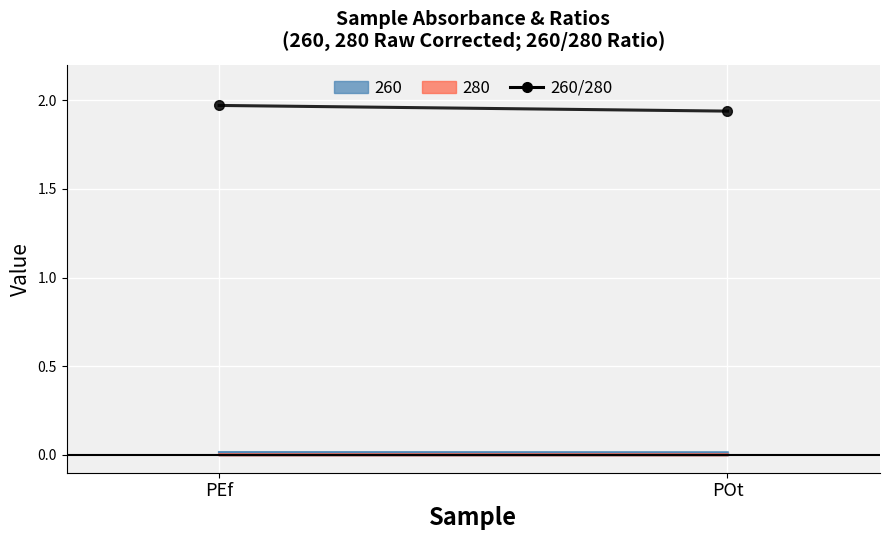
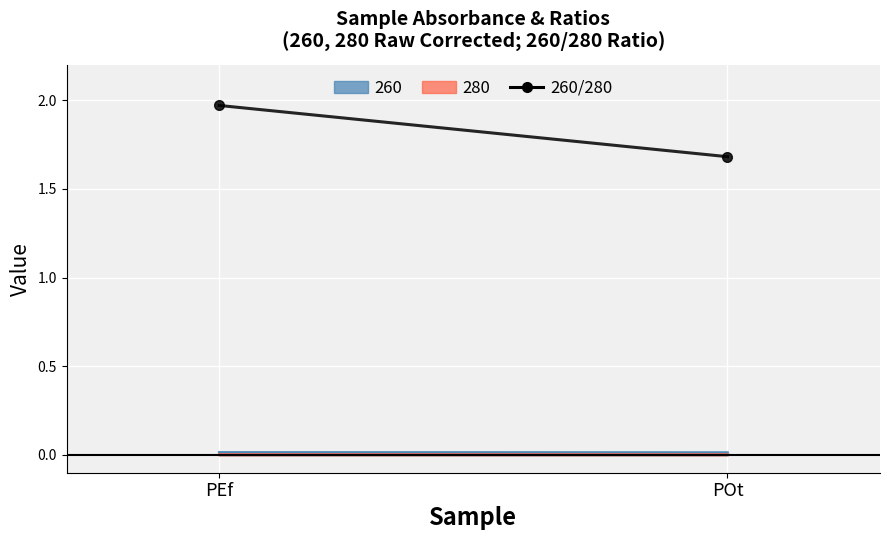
260/280, POt: 1.94 -> 1.68
